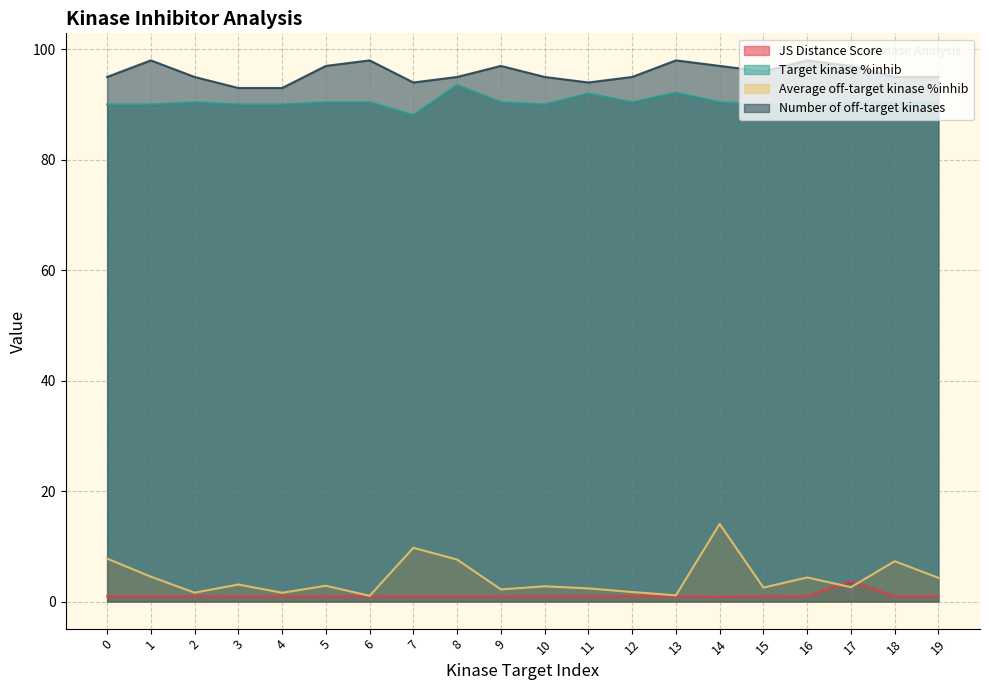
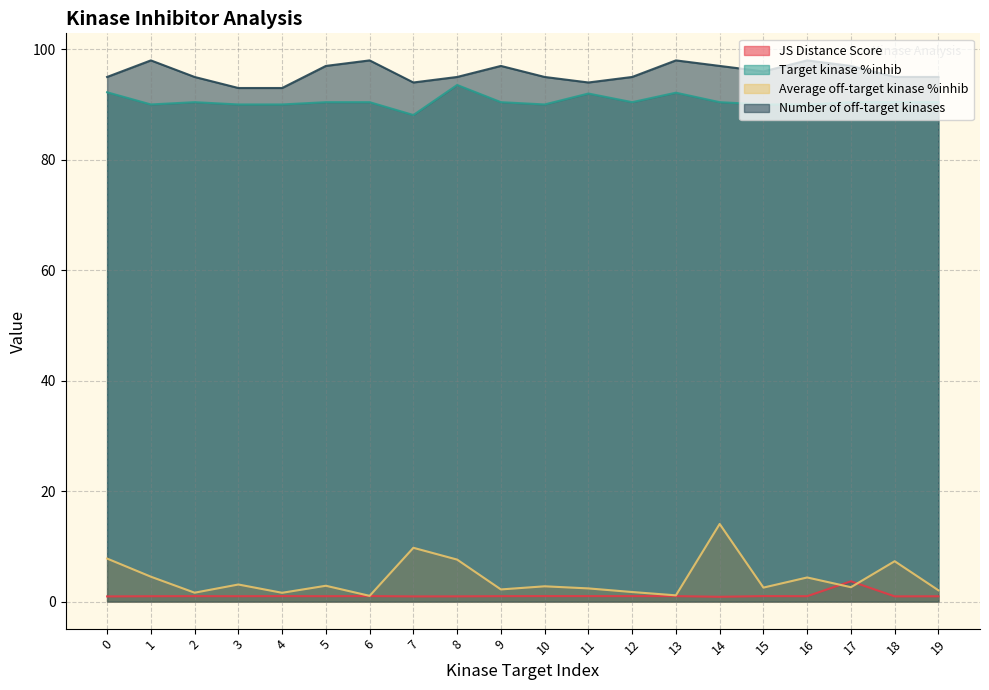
Target kinase %inhib, 0: 90 -> 92
Average off-target kinase %inhib, 19: 4 -> 2
